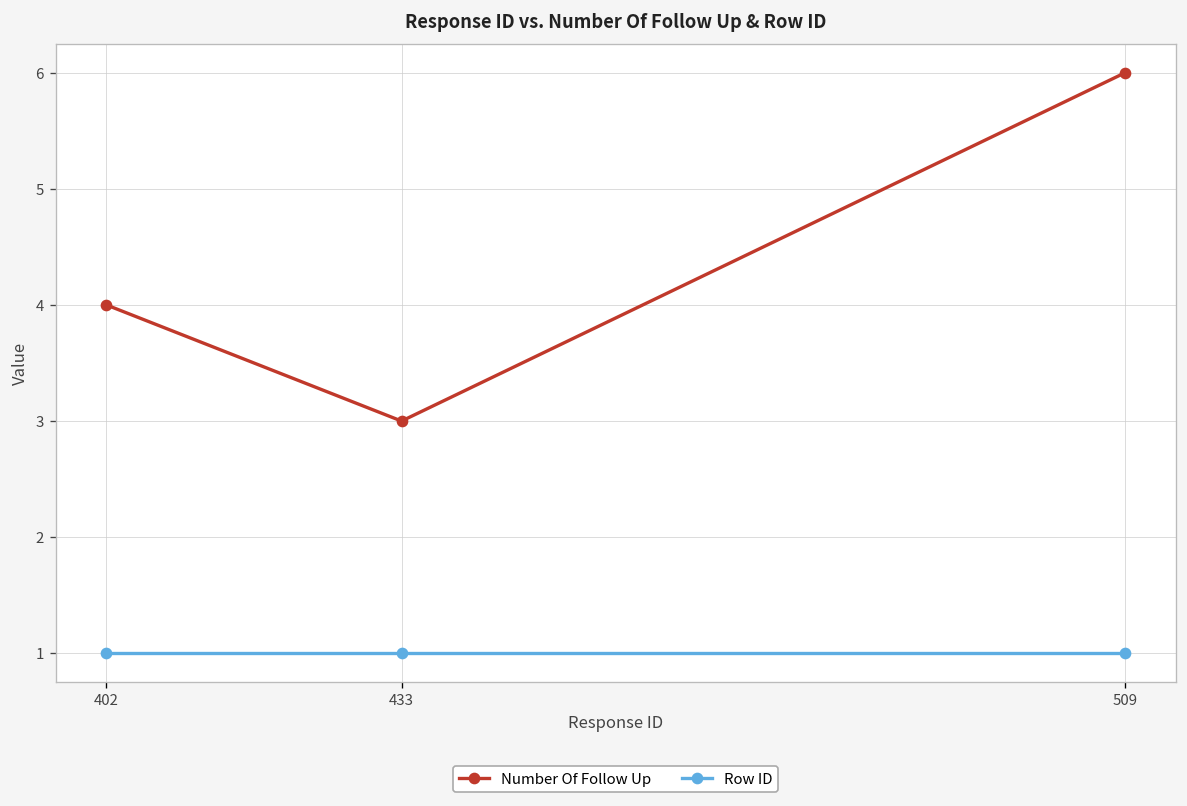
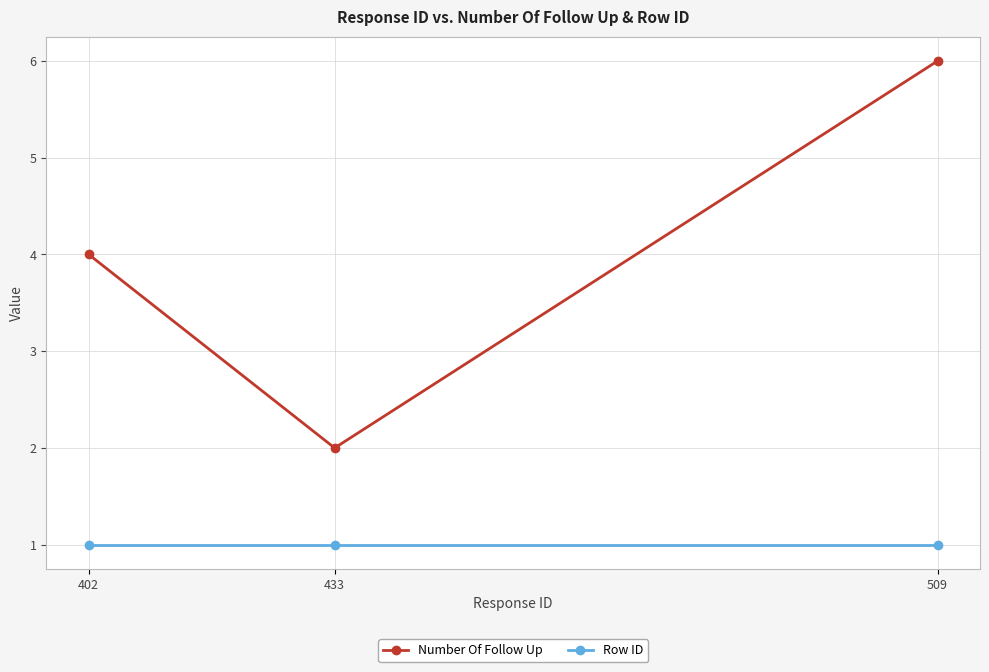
Number Of Follow Up, 433: 3 -> 2
